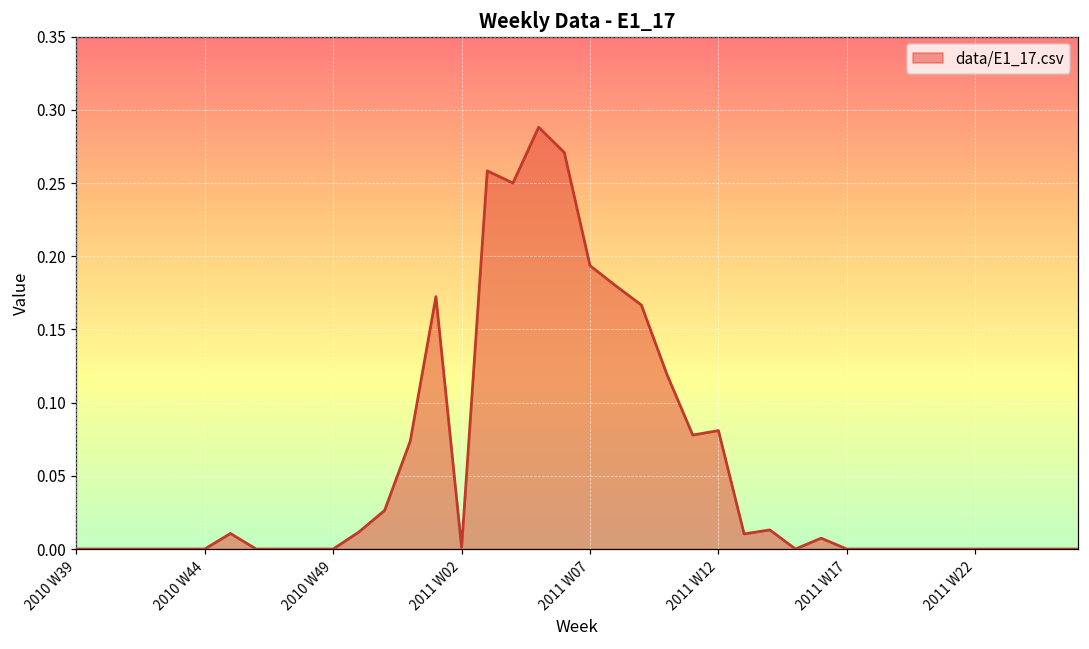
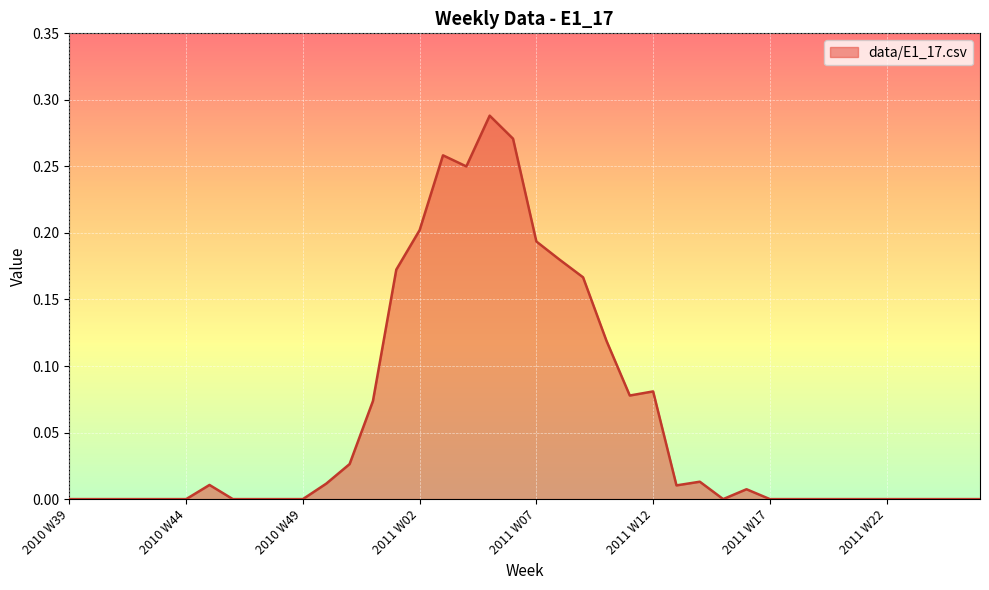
2011 W02: 0.001 -> 0.202
